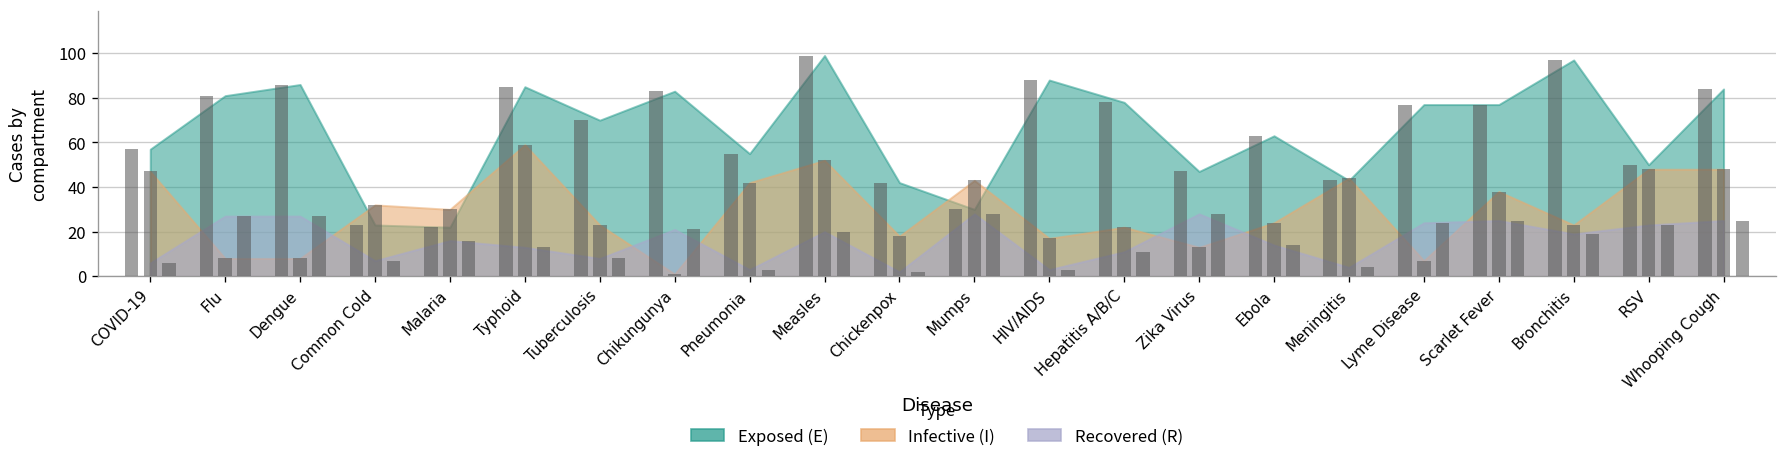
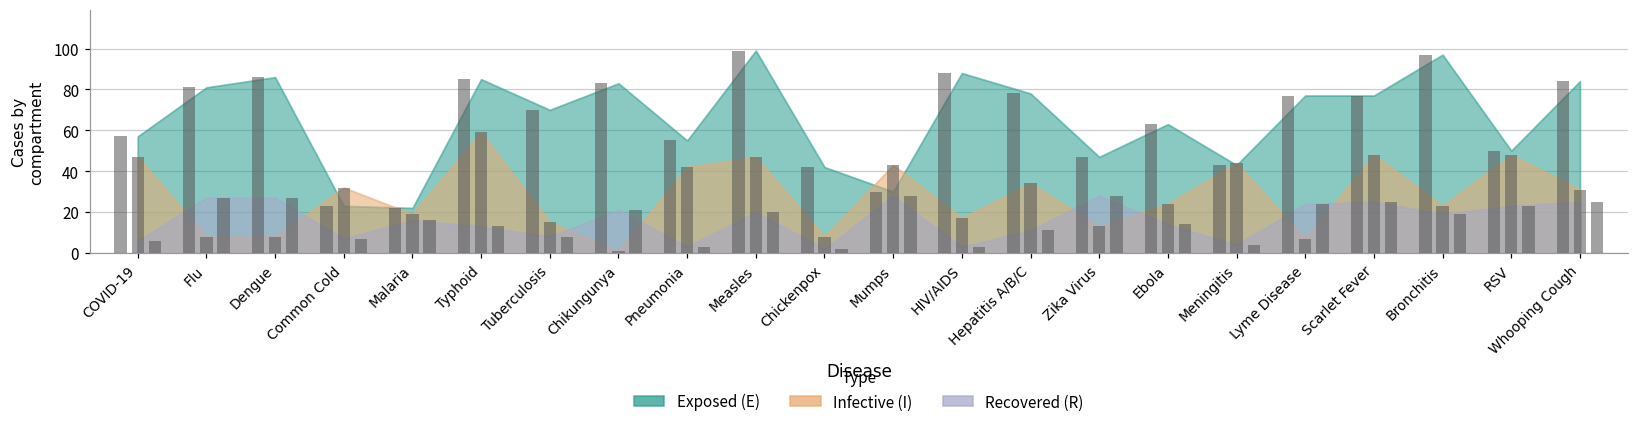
Infective (I), Malaria: 30 -> 19
Infective (I), Tuberculosis: 23 -> 15
Infective (I), Measles: 52 -> 47
Infective (I), Chickenpox: 18 -> 8
Infective (I), Hepatitis A/B/C: 22 -> 34
Infective (I), Scarlet Fever: 38 -> 48
Infective (I), Whooping Cough: 48 -> 31
